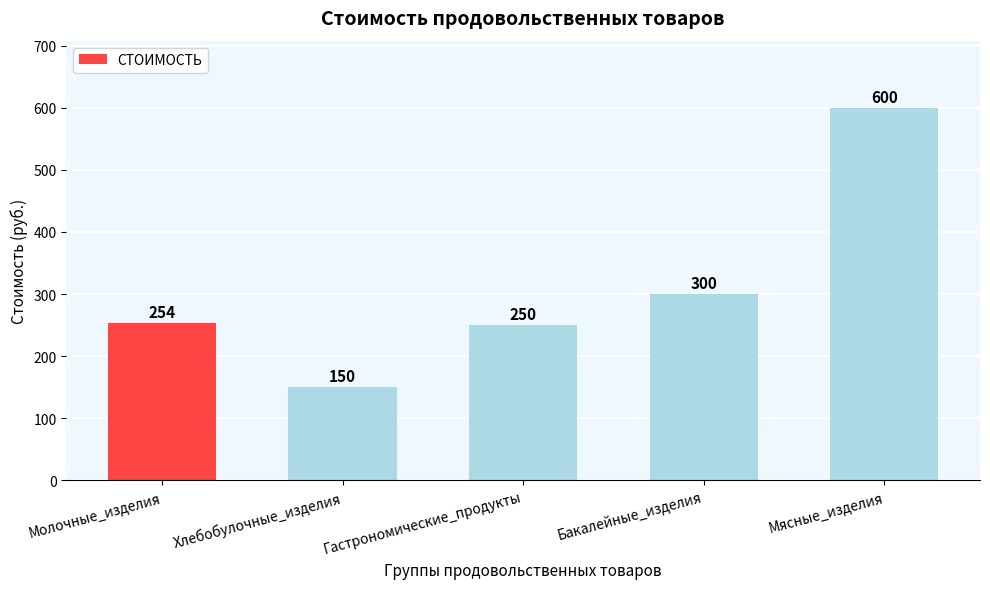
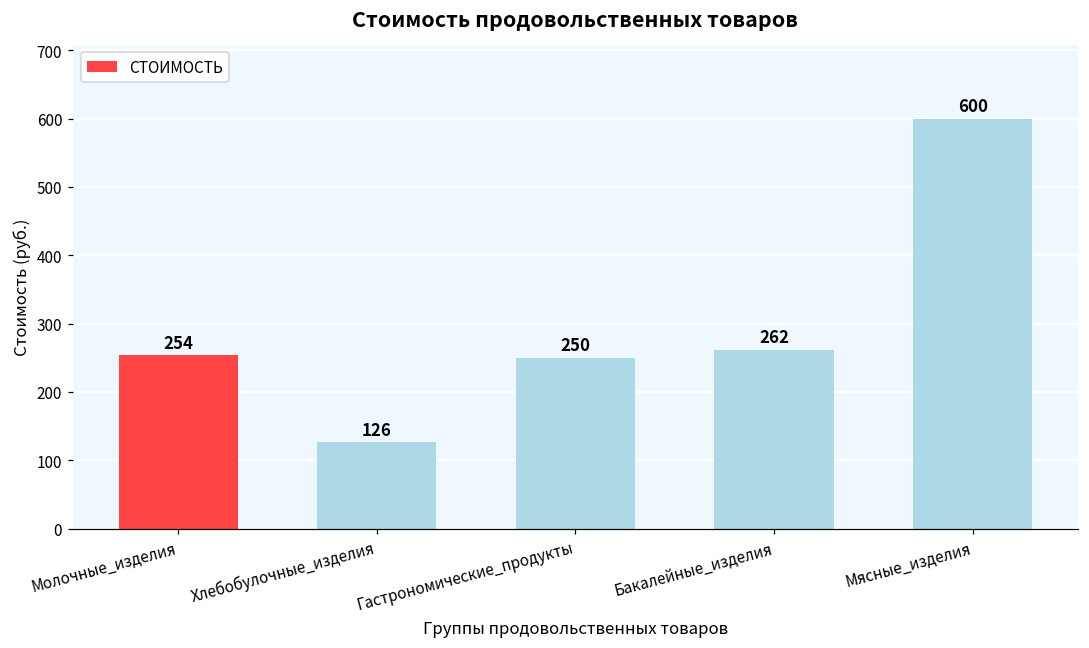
Хлебобулочные_изделия: 150 -> 126
Бакалейные_изделия: 300 -> 262
